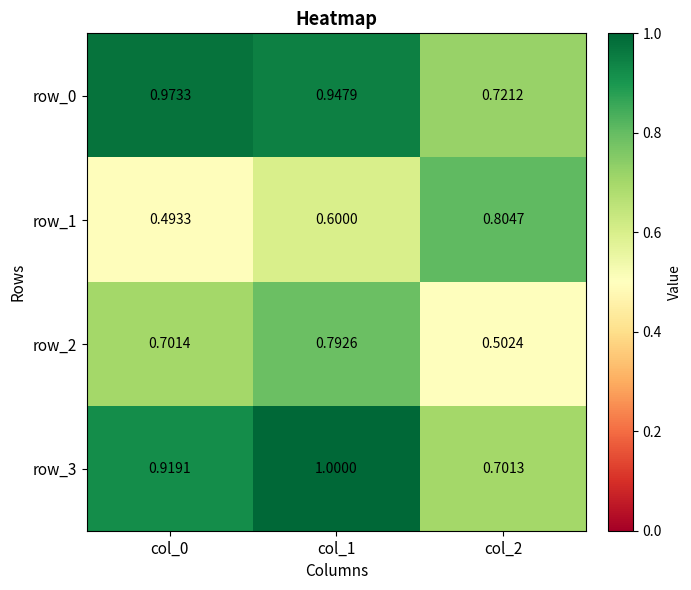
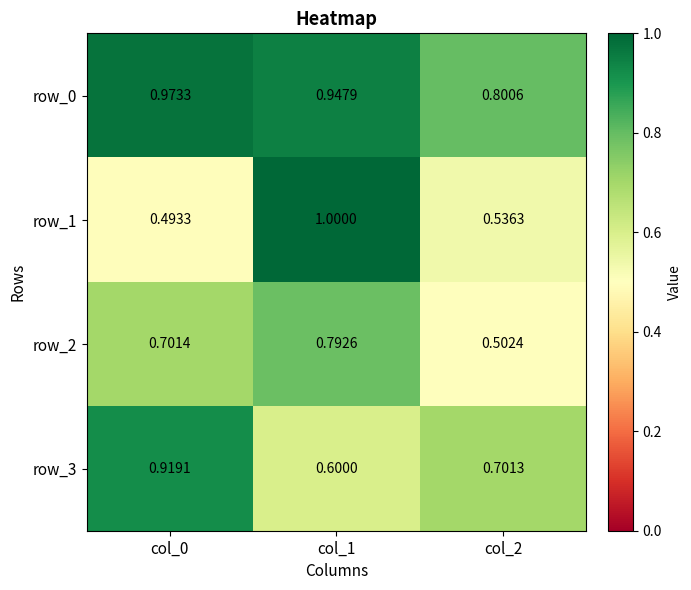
row_0, col_2: 0.7212 -> 0.8006
row_1, col_1: 0.6000 -> 1.0000
row_1, col_2: 0.8047 -> 0.5363
row_3, col_1: 1.0000 -> 0.6000
